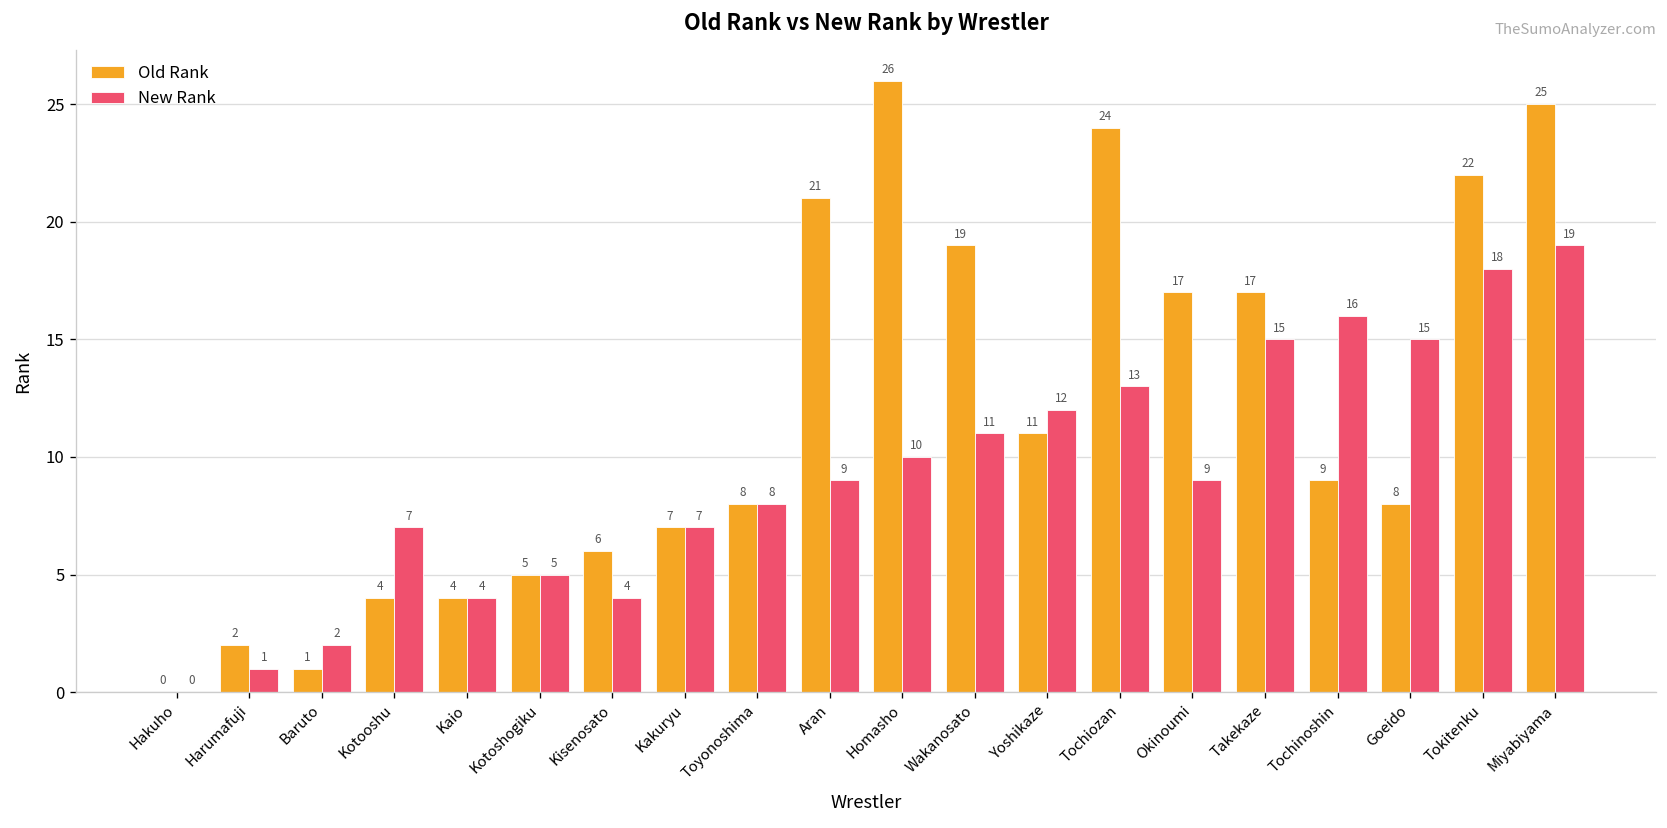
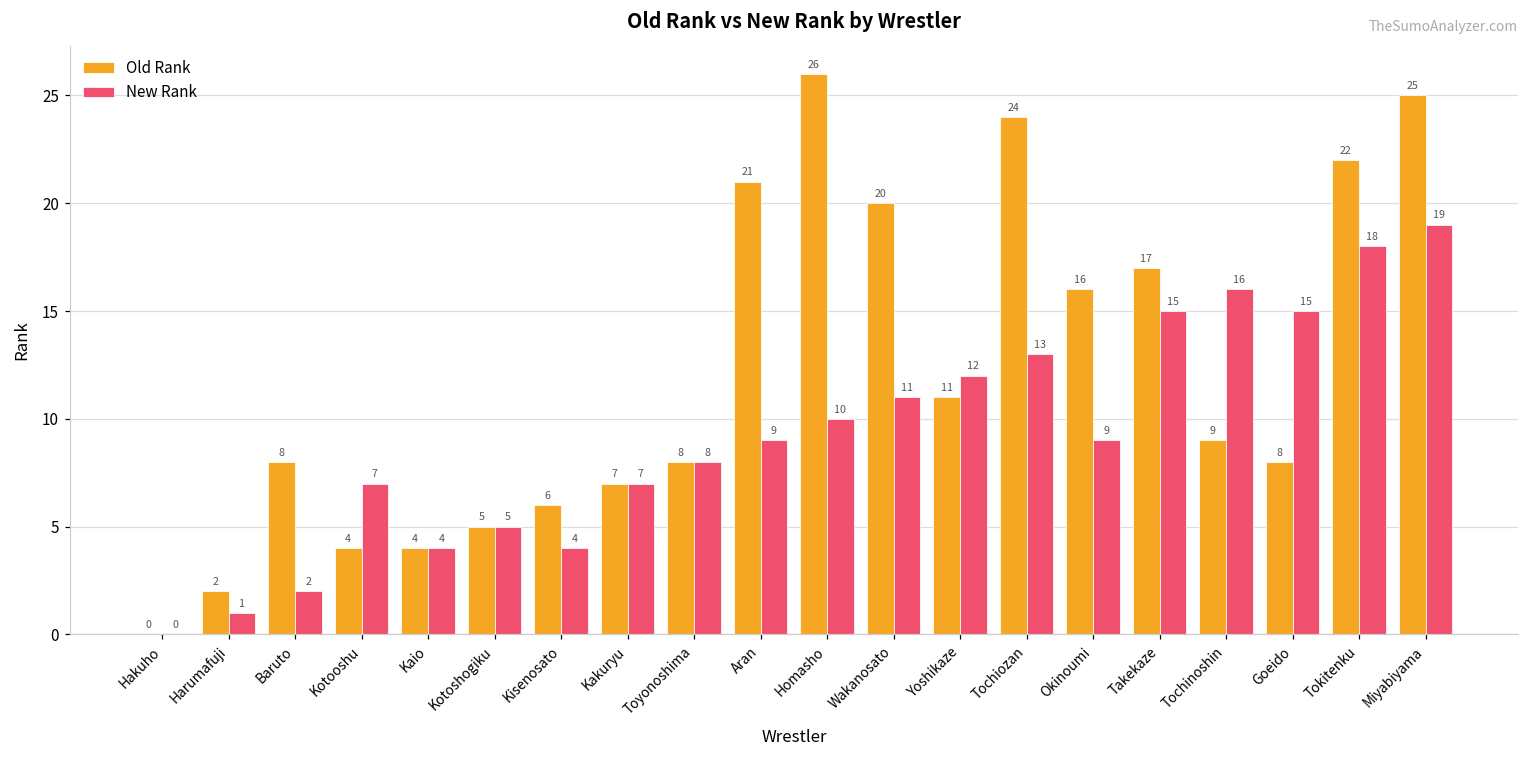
Old Rank, Baruto: 1 -> 8
Old Rank, Wakanosato: 19 -> 20
Old Rank, Okinoumi: 17 -> 16
